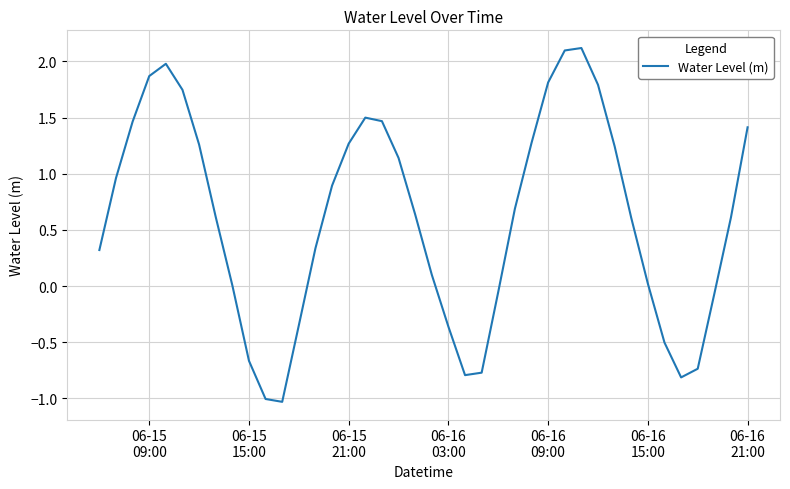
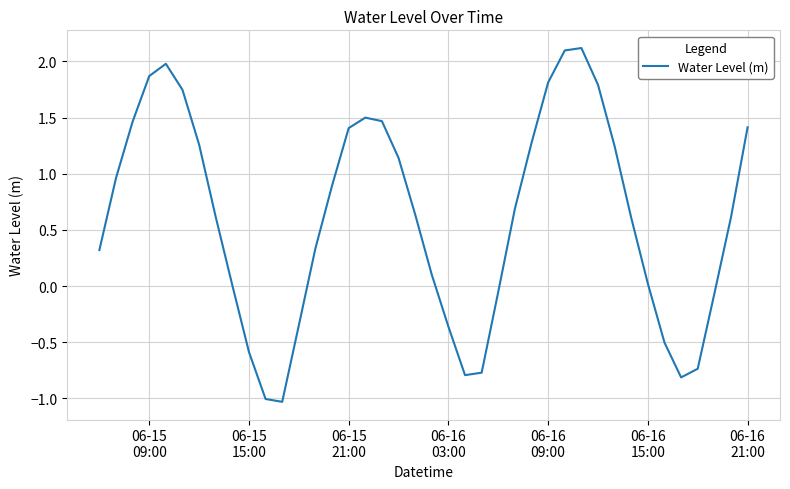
06-15 15:00: -0.67 -> -0.59
06-15 21:00: 1.27 -> 1.41
